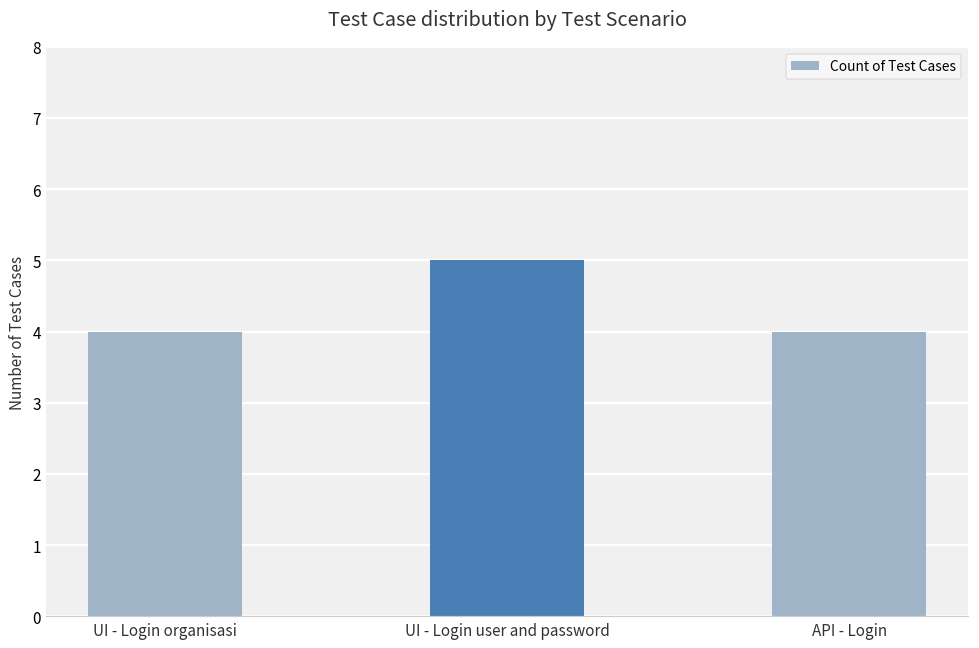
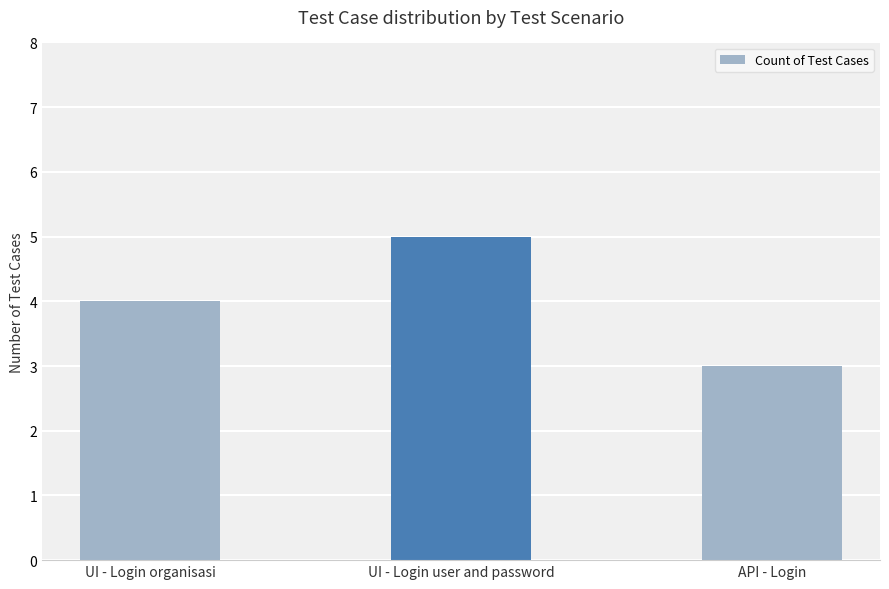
API - Login: 4 -> 3
